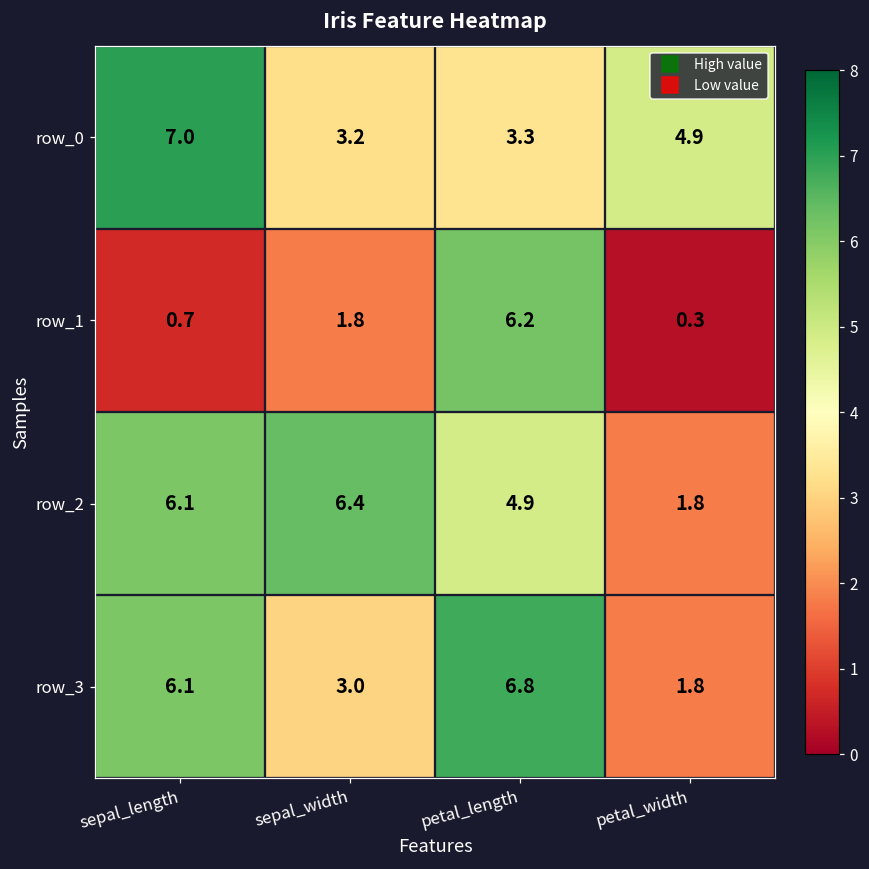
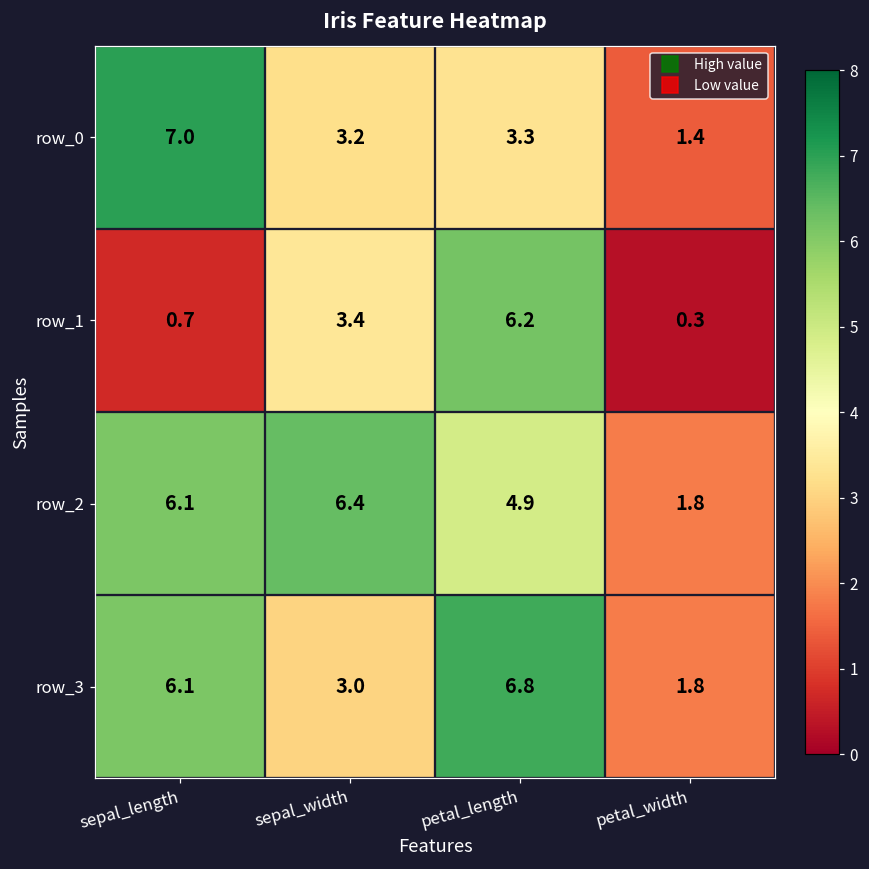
row_0, petal_width: 4.9 -> 1.4
row_1, sepal_width: 1.8 -> 3.4
